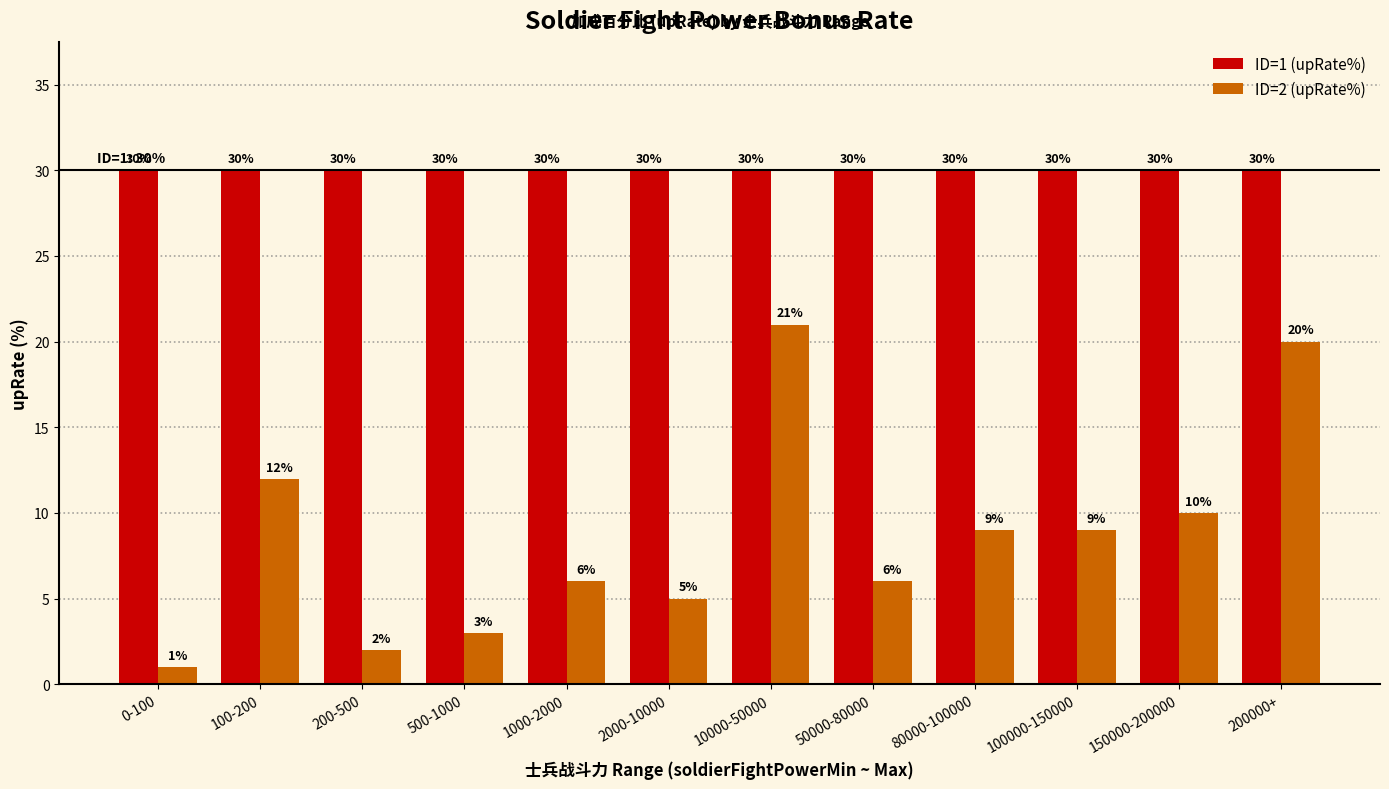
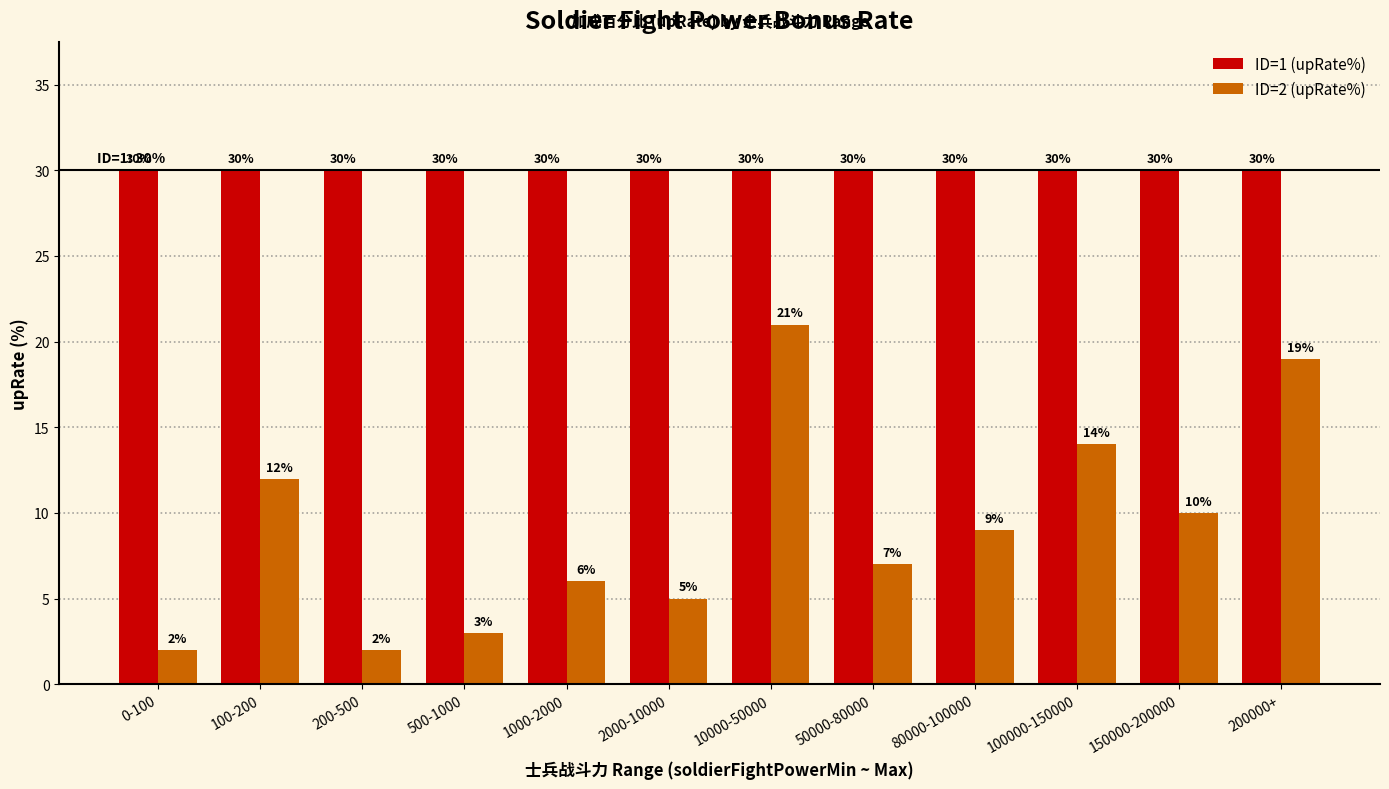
ID=2 (upRate%), 0-100: 1% -> 2%
ID=2 (upRate%), 50000-80000: 6% -> 7%
ID=2 (upRate%), 100000-150000: 9% -> 14%
ID=2 (upRate%), 200000+: 20% -> 19%
